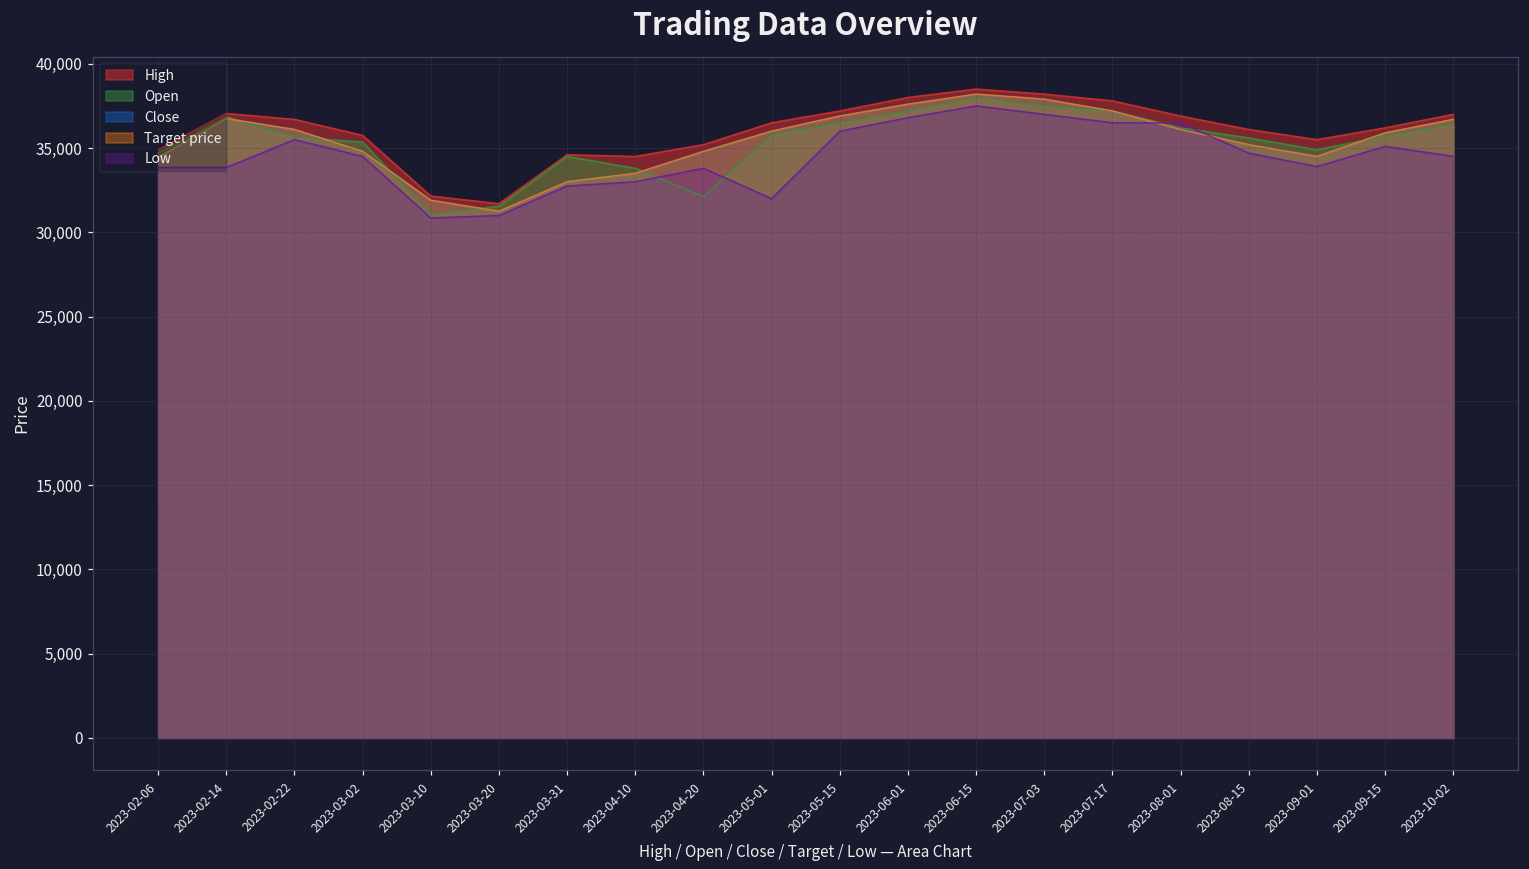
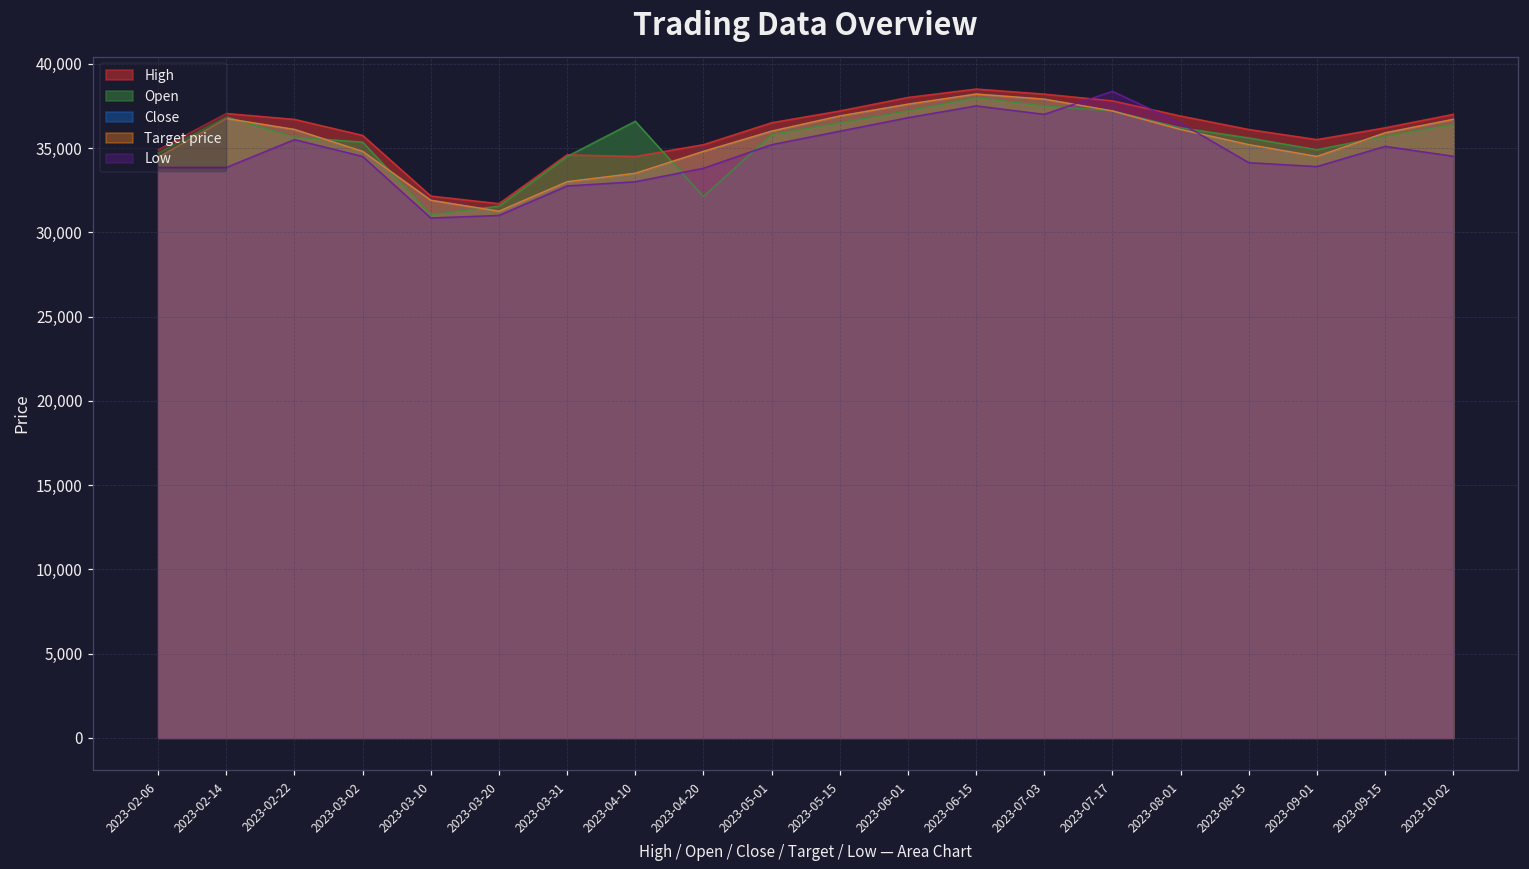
Open, 2023-04-10: 33,800 -> 36,600
Low, 2023-05-01: 32,000 -> 35,200
Low, 2023-07-17: 36,500 -> 38,400
Low, 2023-08-15: 34,700 -> 34,100
